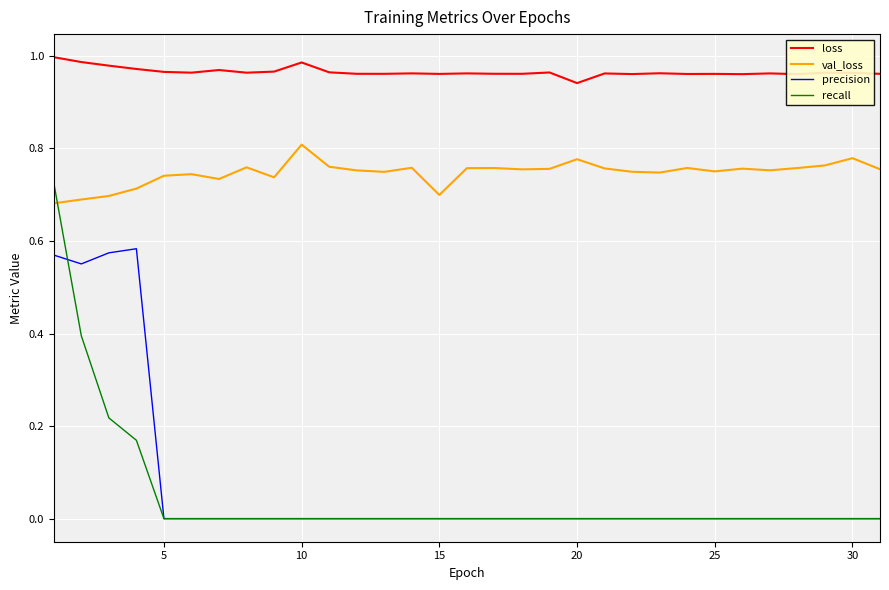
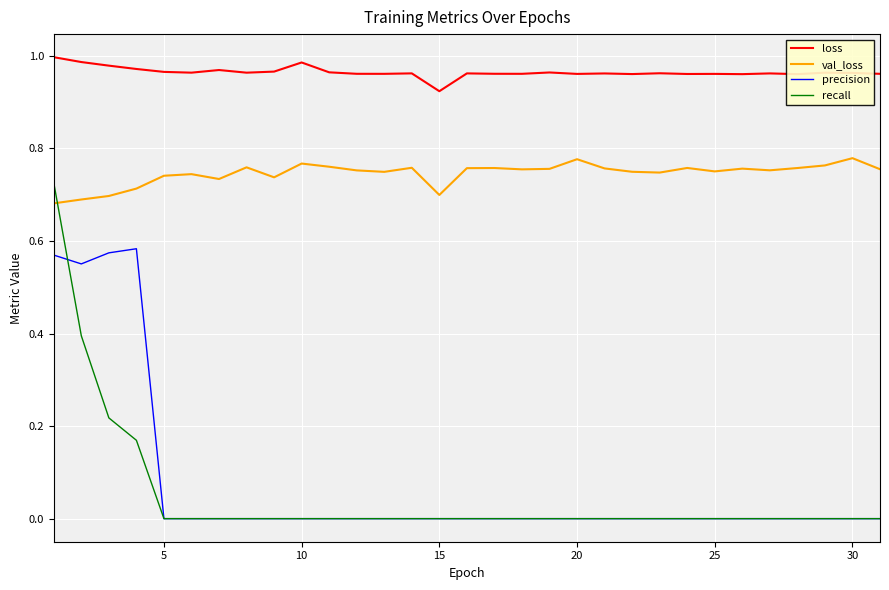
val_loss, 10: 0.81 -> 0.77
loss, 15: 0.96 -> 0.92
loss, 20: 0.94 -> 0.96
